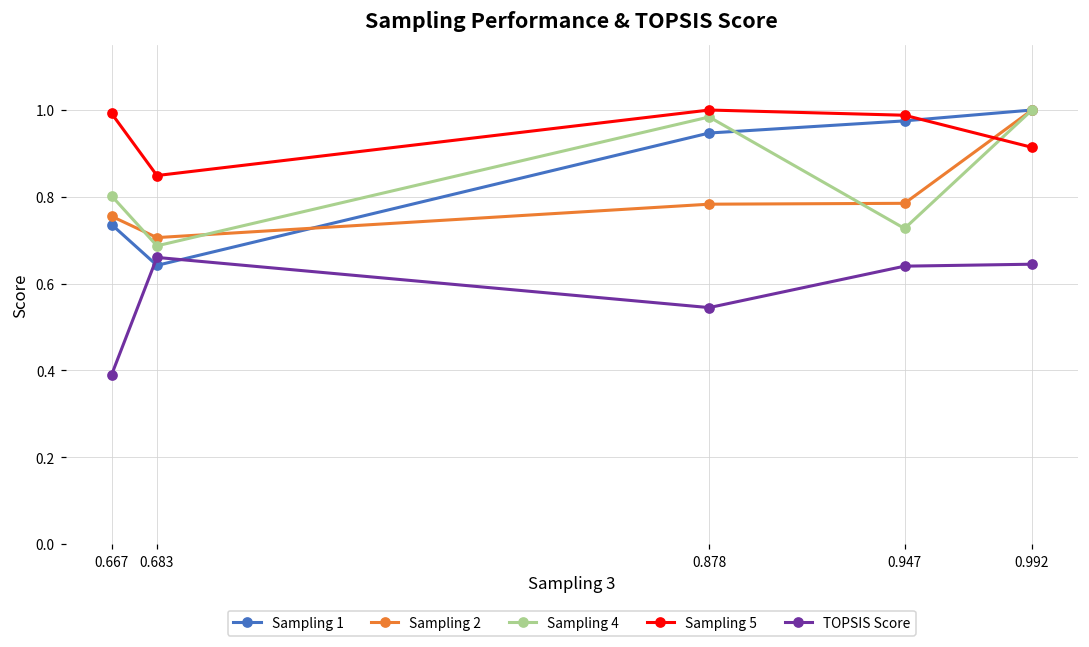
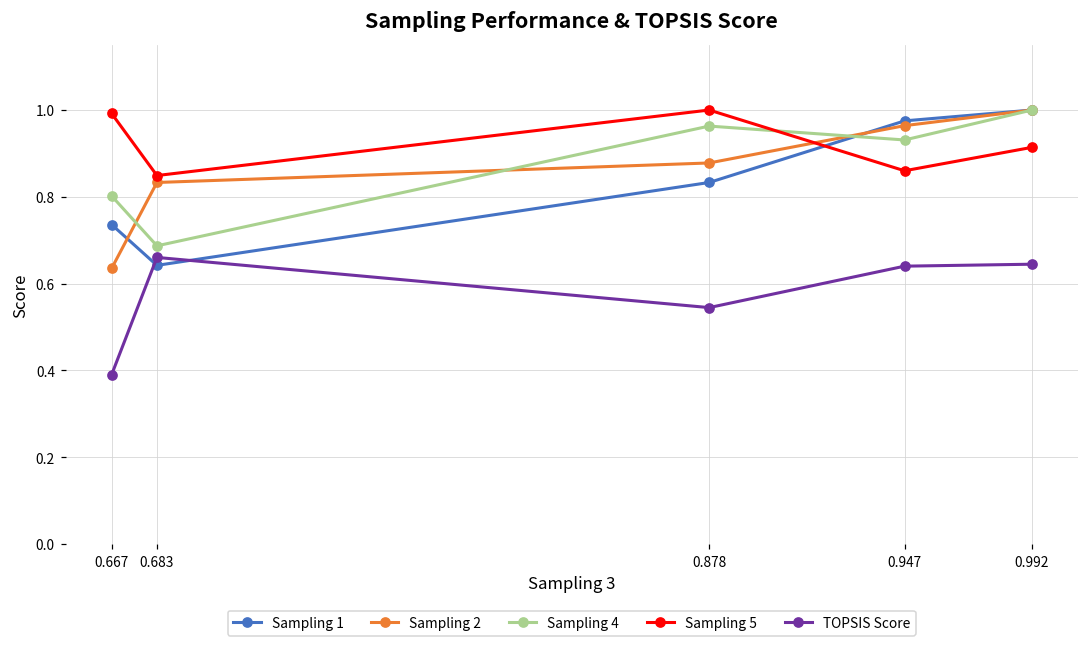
Sampling 2, 0.667: 0.76 -> 0.64
Sampling 2, 0.683: 0.71 -> 0.83
Sampling 1, 0.878: 0.95 -> 0.83
Sampling 2, 0.878: 0.78 -> 0.88
Sampling 4, 0.878: 0.98 -> 0.96
Sampling 2, 0.947: 0.79 -> 0.96
Sampling 4, 0.947: 0.73 -> 0.93
Sampling 5, 0.947: 0.99 -> 0.86
